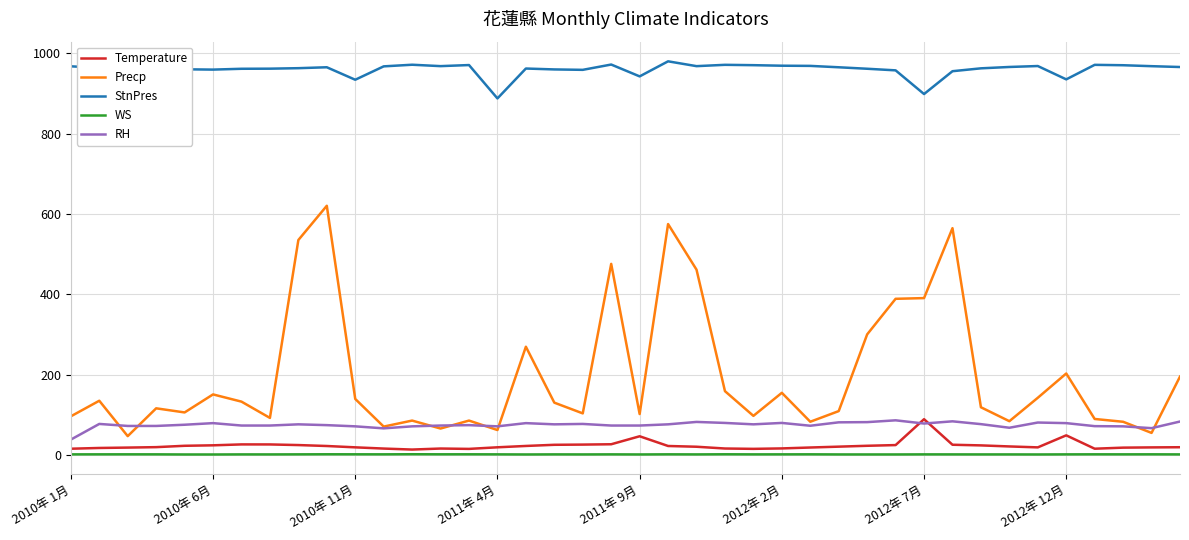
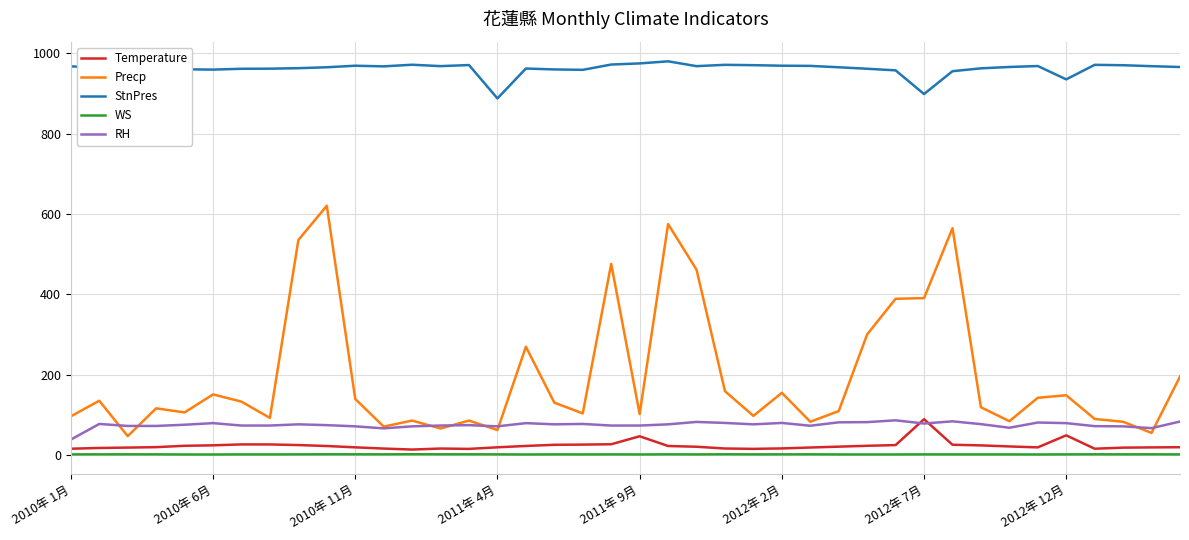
StnPres, 2010年 11月: 930 -> 970
StnPres, 2011年 9月: 940 -> 970
Precp, 2012年 12月: 200 -> 150
